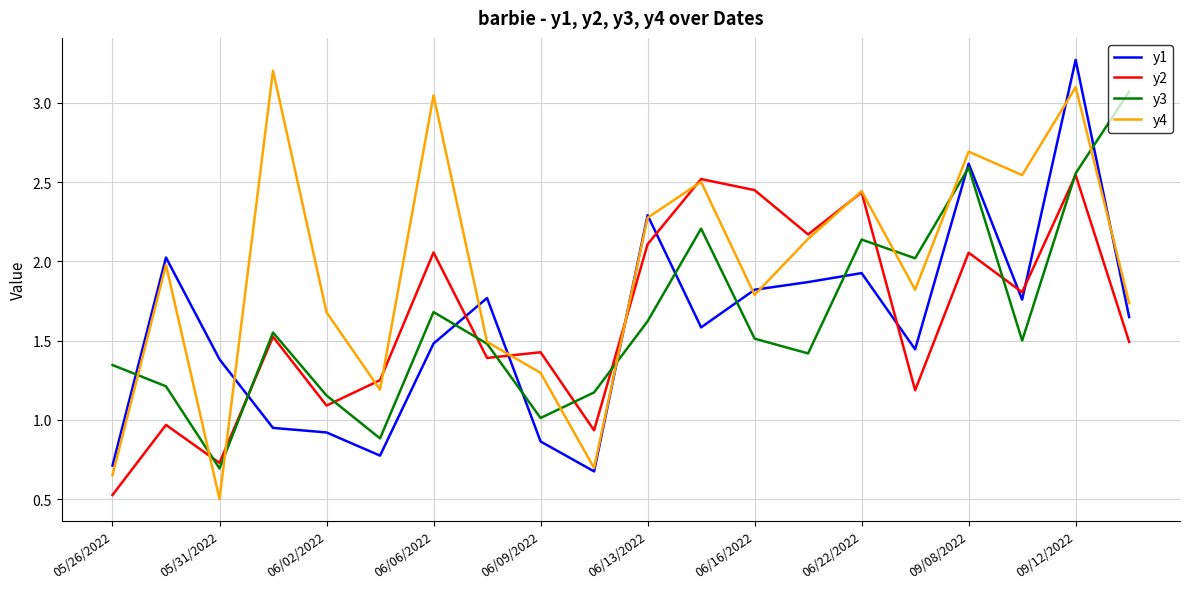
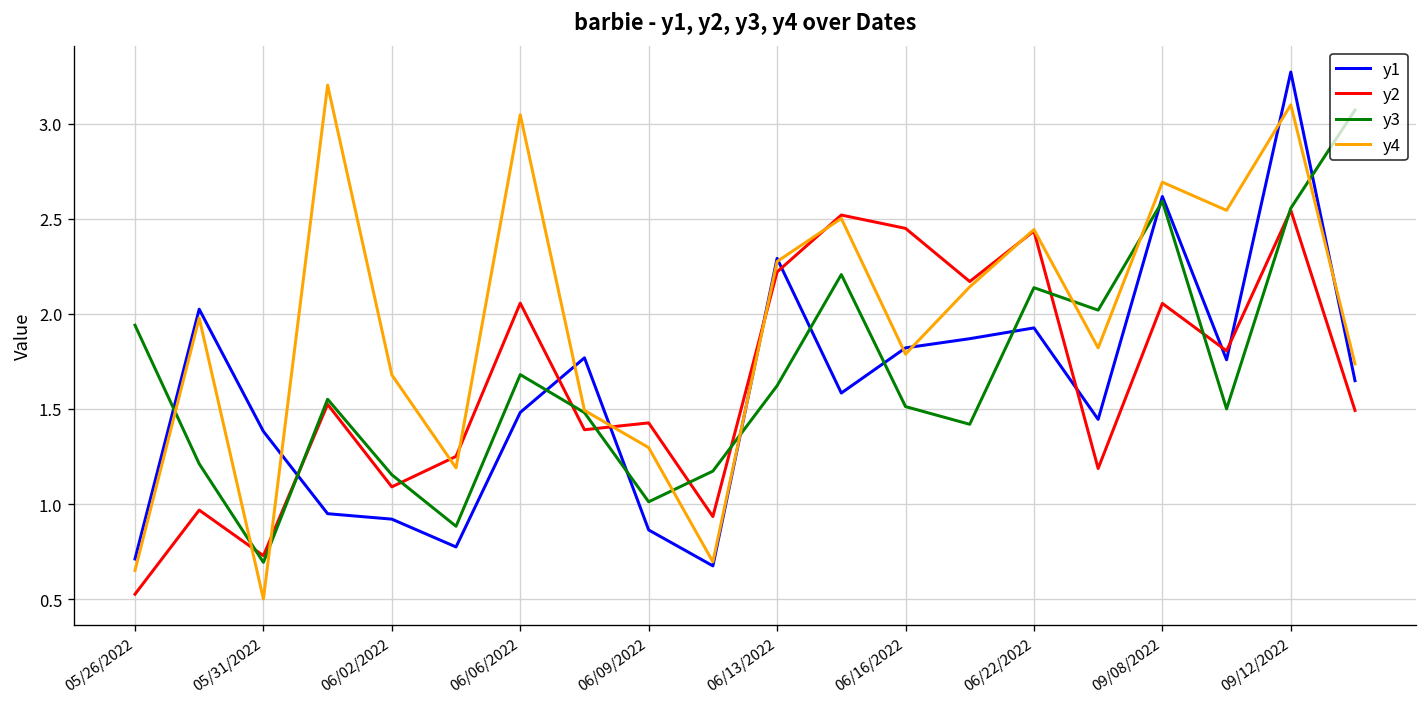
y3, 05/26/2022: 1.35 -> 1.94
y2, 06/13/2022: 2.11 -> 2.22
